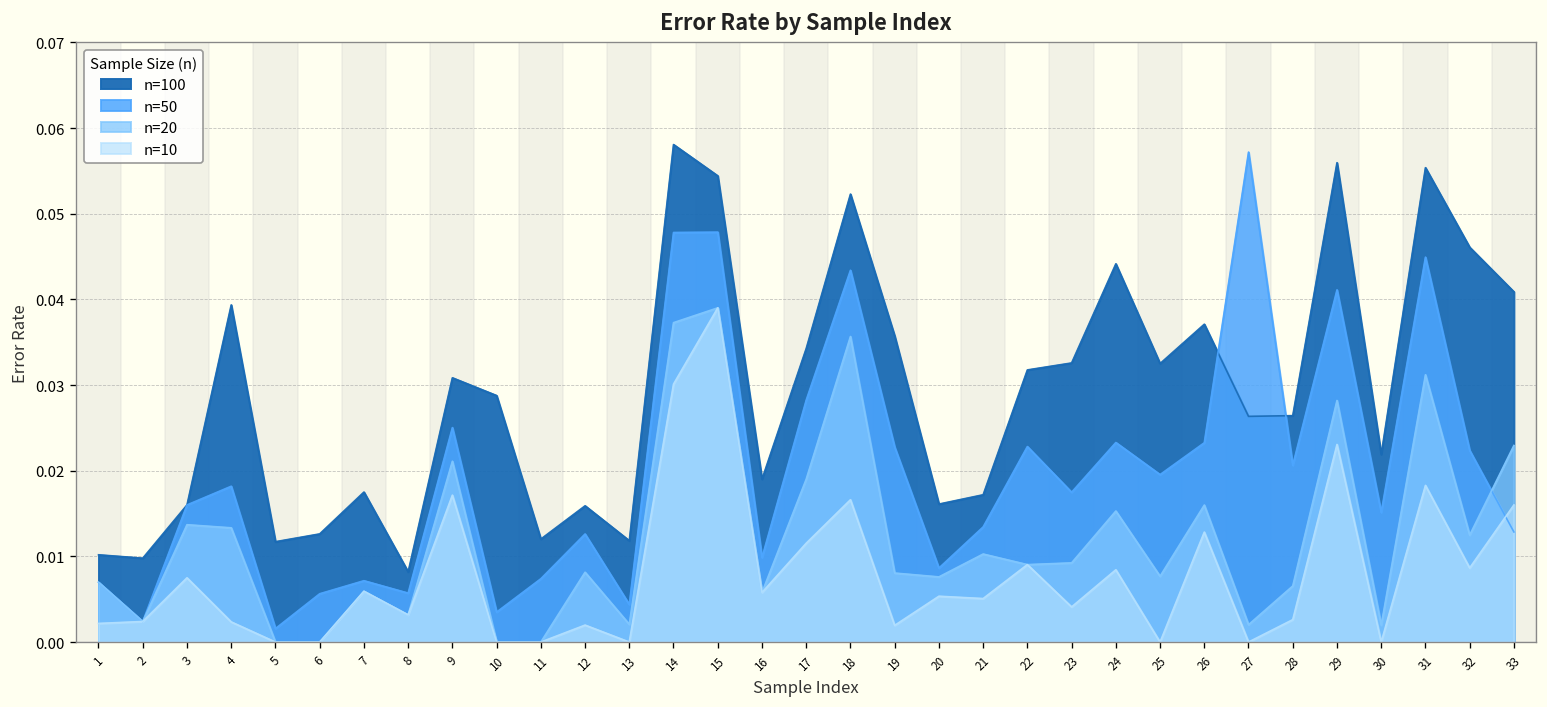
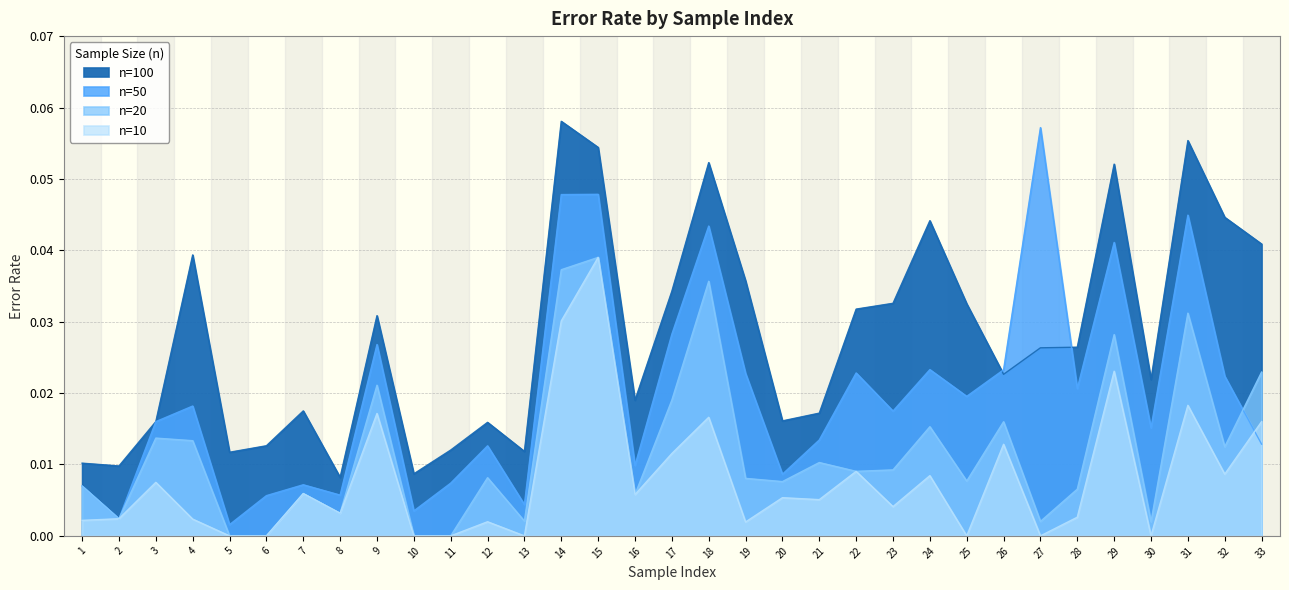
n=50, 9: 0.025 -> 0.027
n=100, 10: 0.029 -> 0.009
n=100, 26: 0.037 -> 0.023
n=100, 29: 0.056 -> 0.052
n=100, 32: 0.046 -> 0.045
